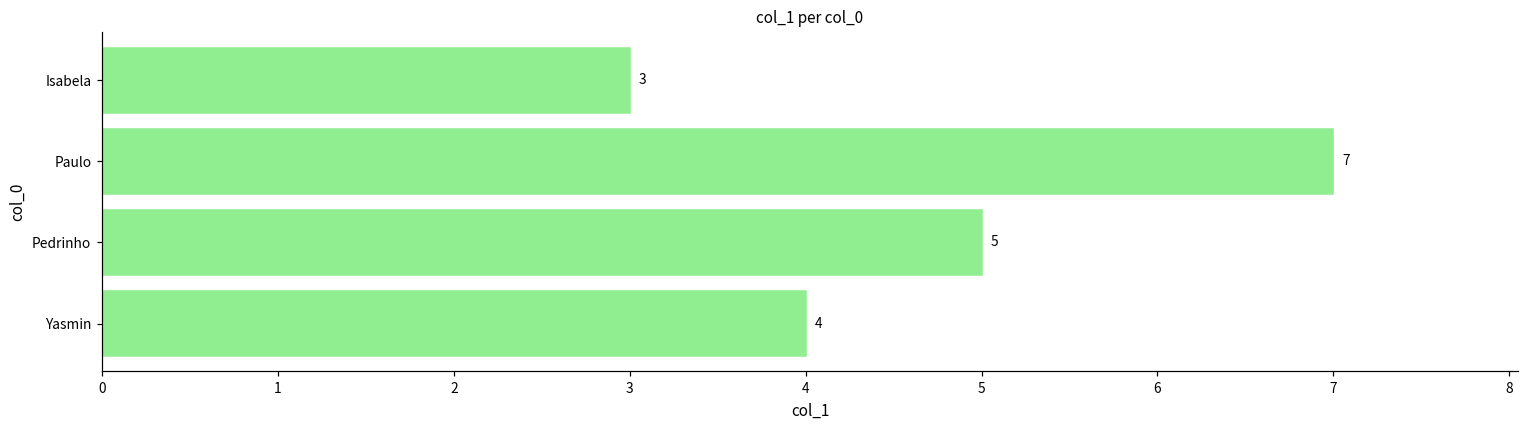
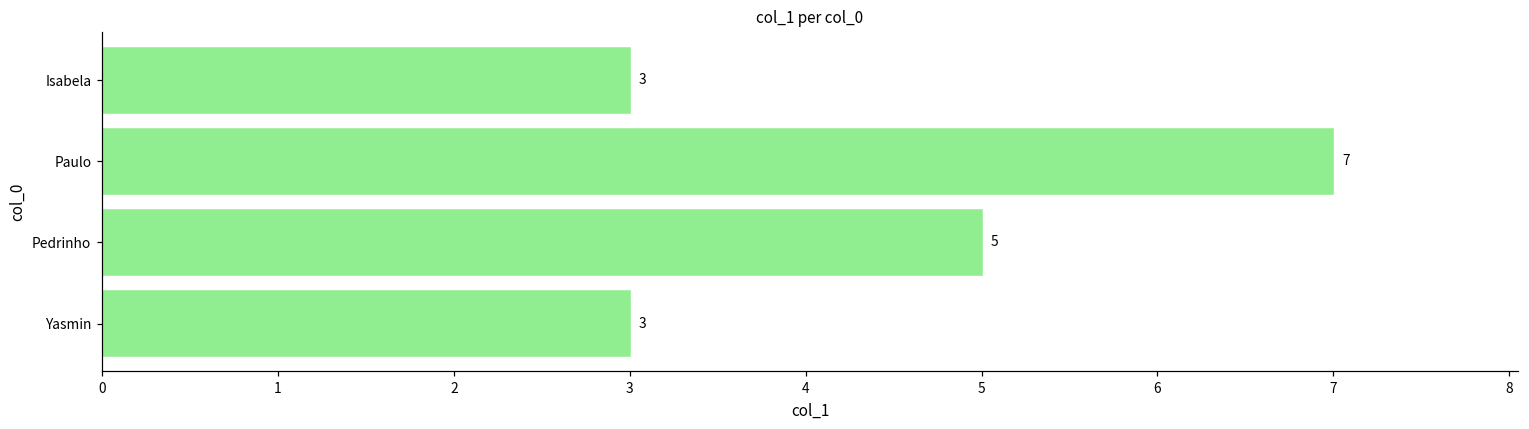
Yasmin: 4 -> 3
